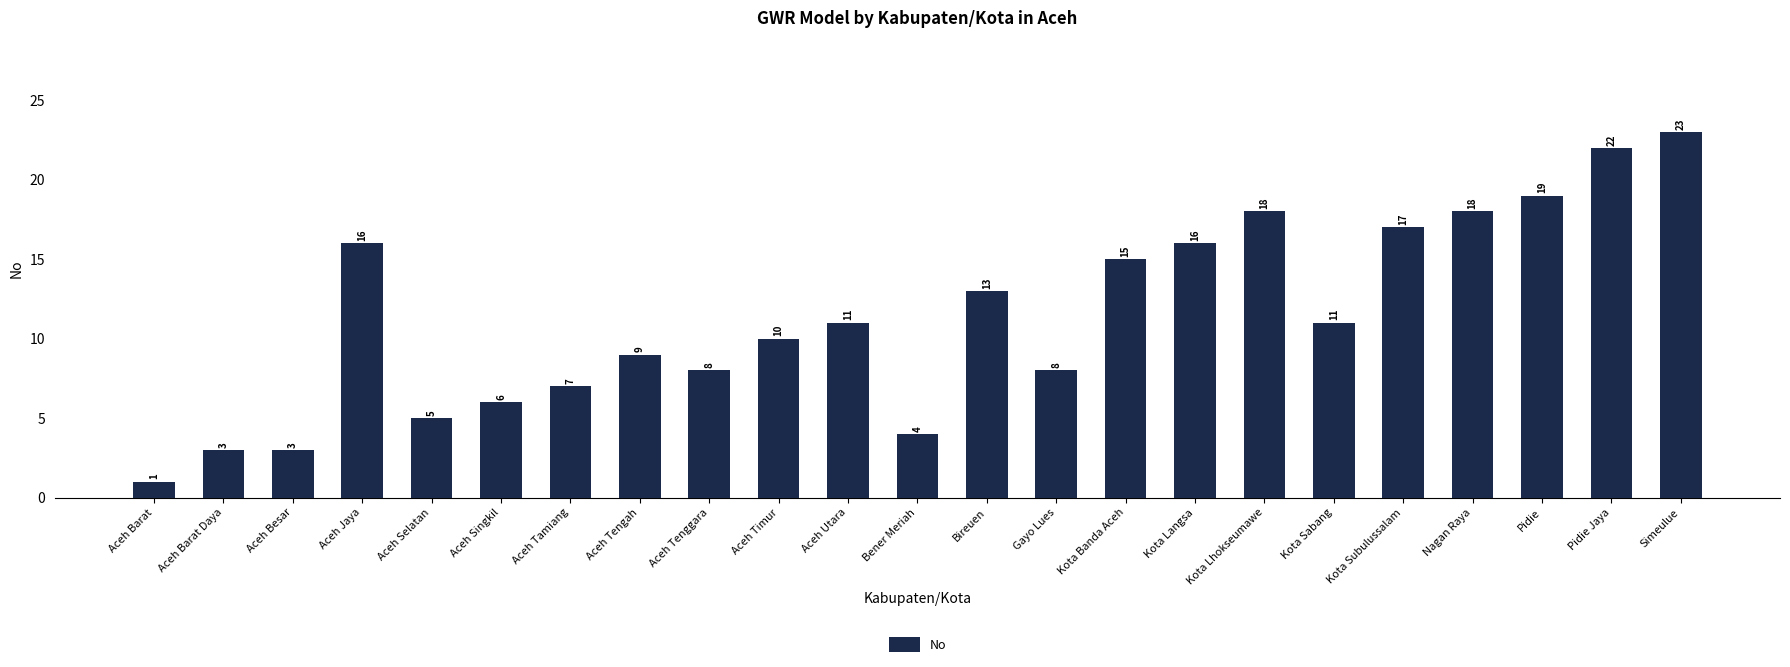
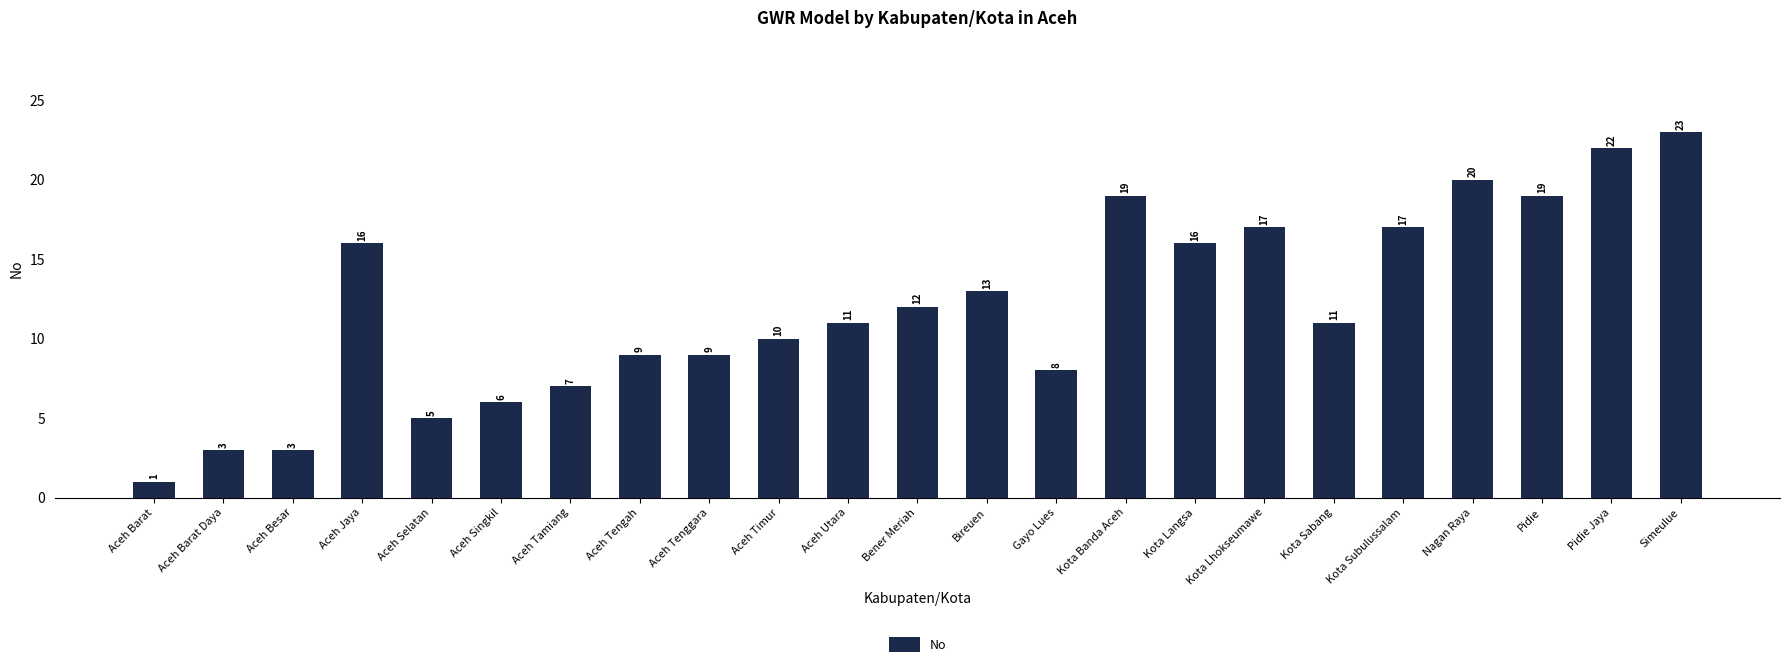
Aceh Tenggara: 8 -> 9
Bener Meriah: 4 -> 12
Kota Banda Aceh: 15 -> 19
Kota Lhokseumawe: 18 -> 17
Nagan Raya: 18 -> 20
